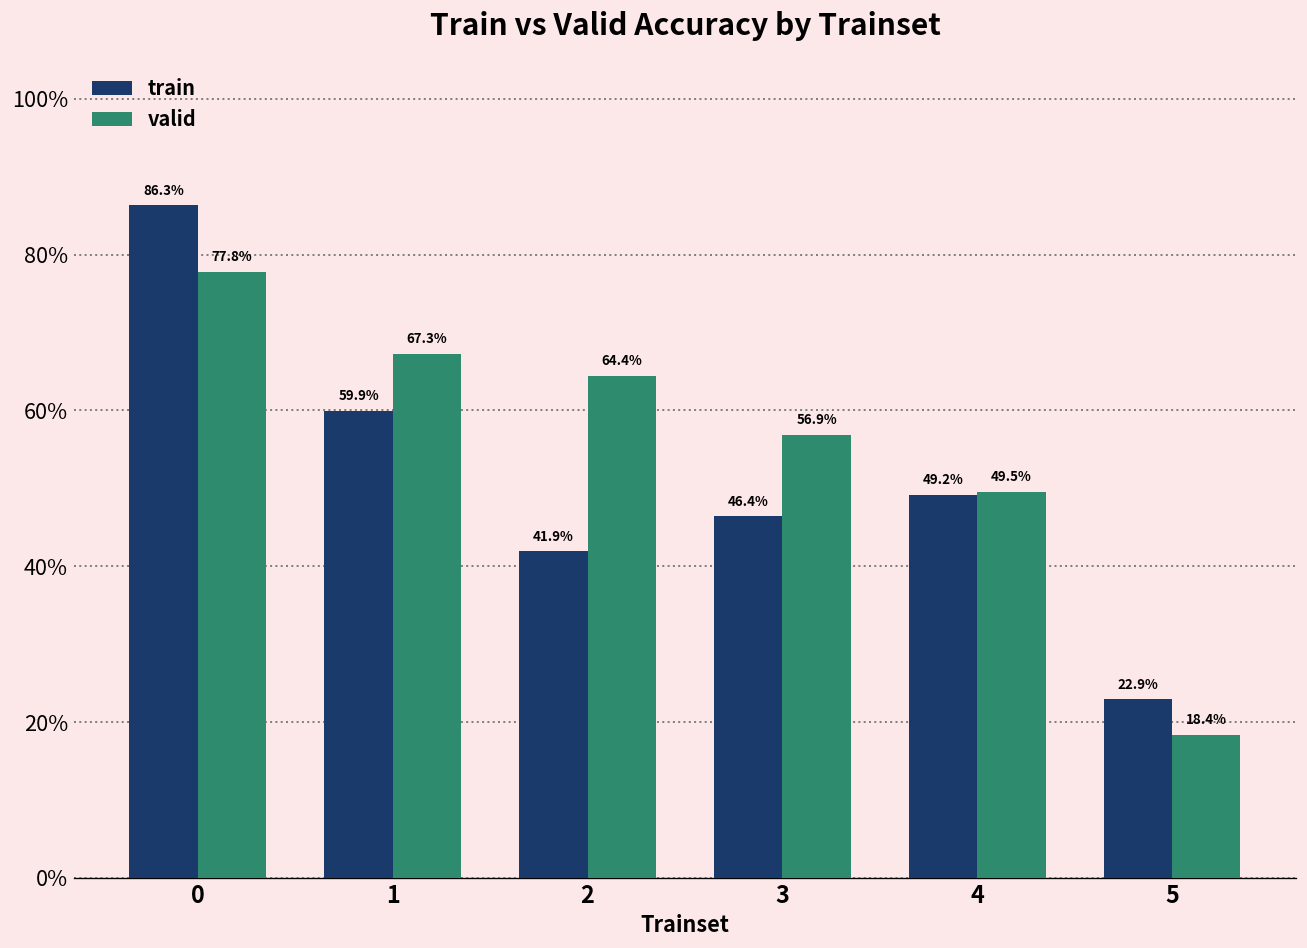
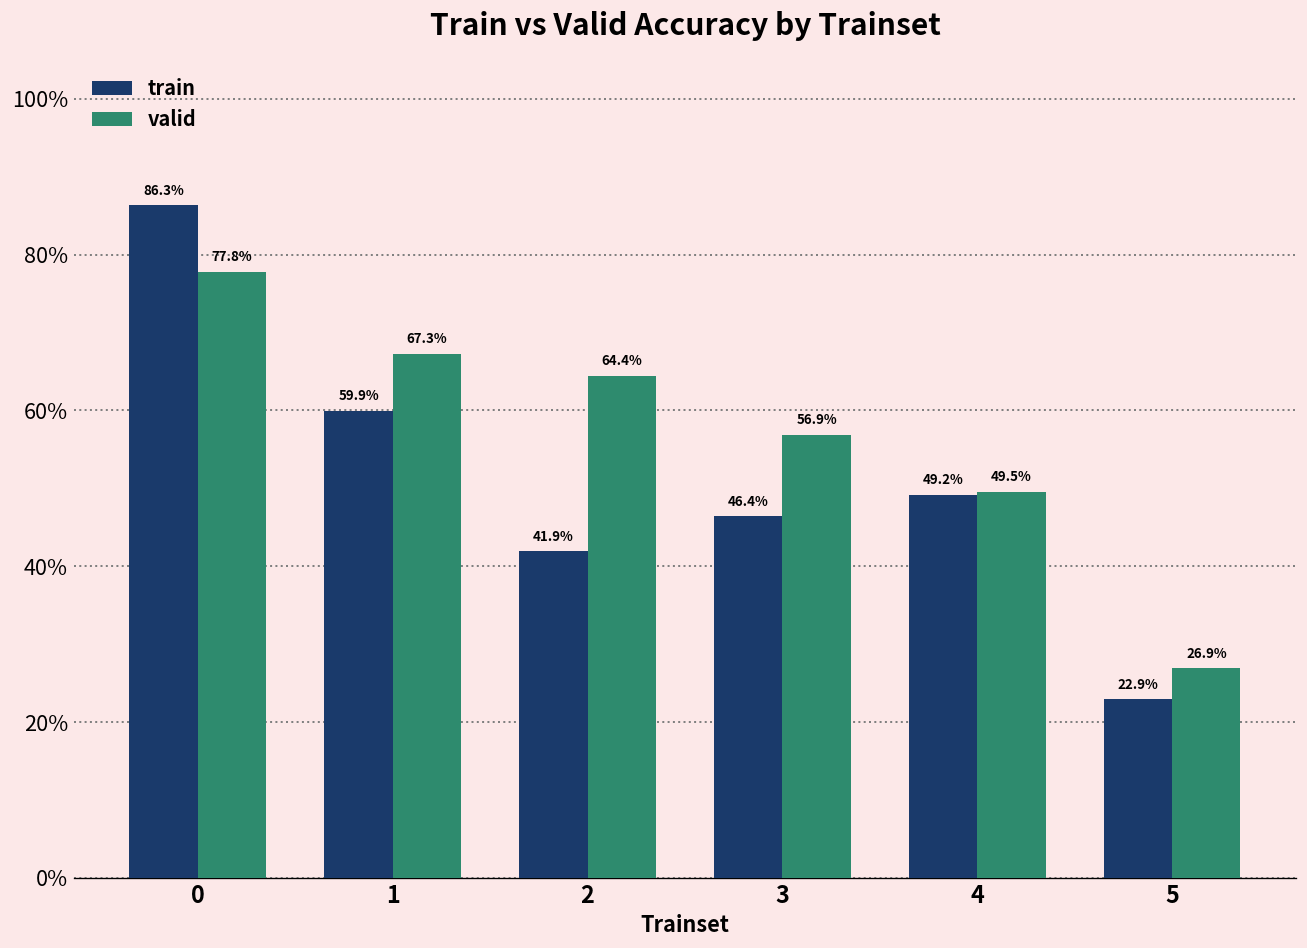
valid, 5: 18.4% -> 26.9%
